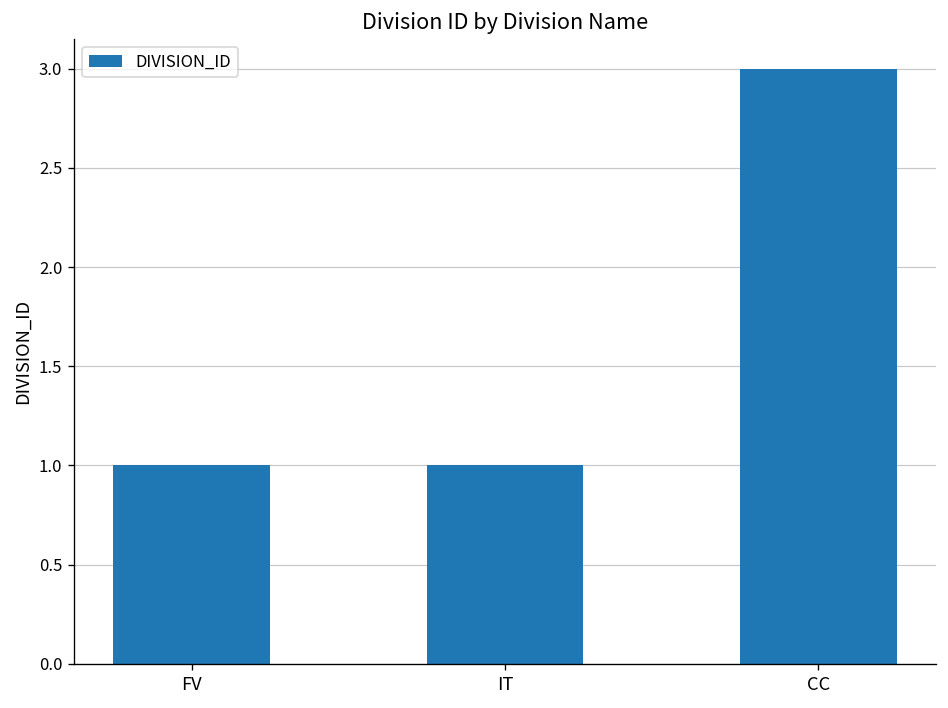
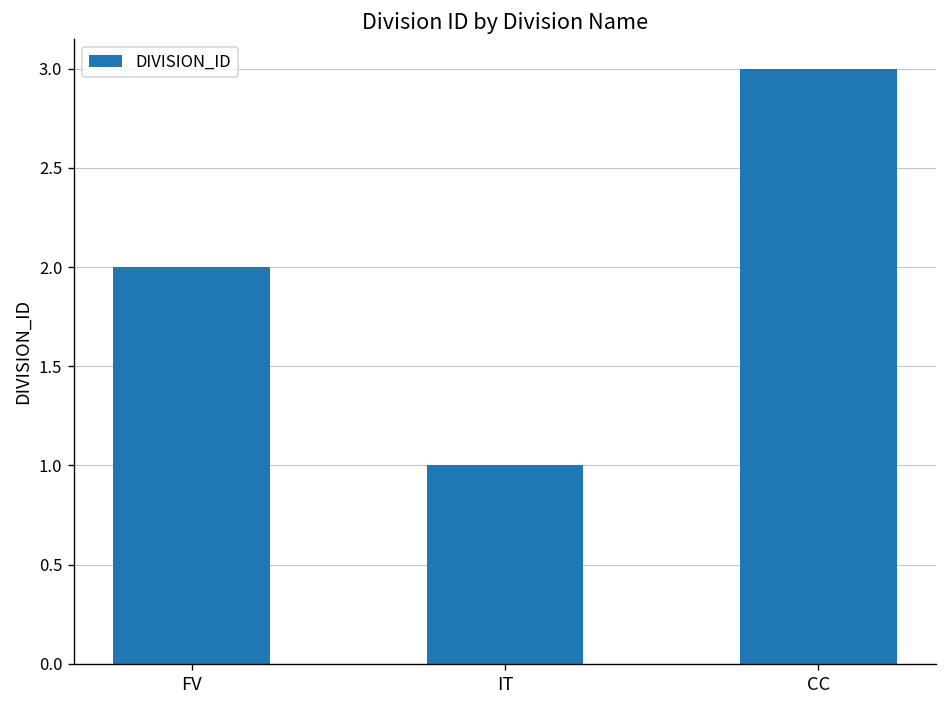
FV: 1 -> 2
